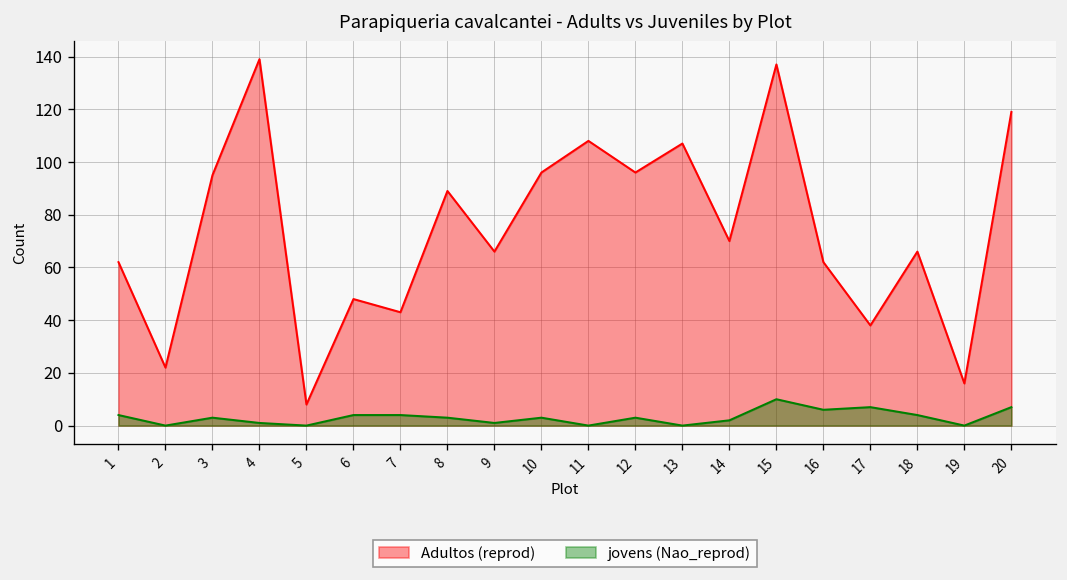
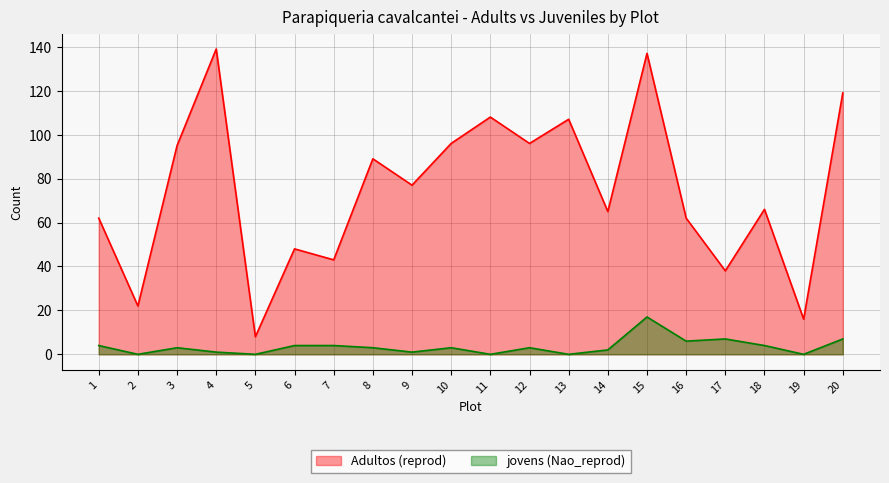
Adultos (reprod), 9: 66 -> 77
Adultos (reprod), 14: 70 -> 65
jovens (Nao_reprod), 15: 10 -> 17
